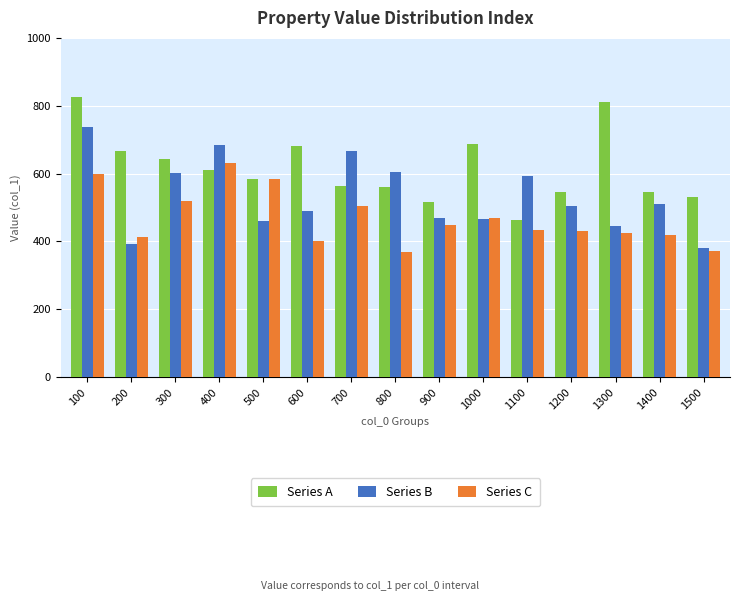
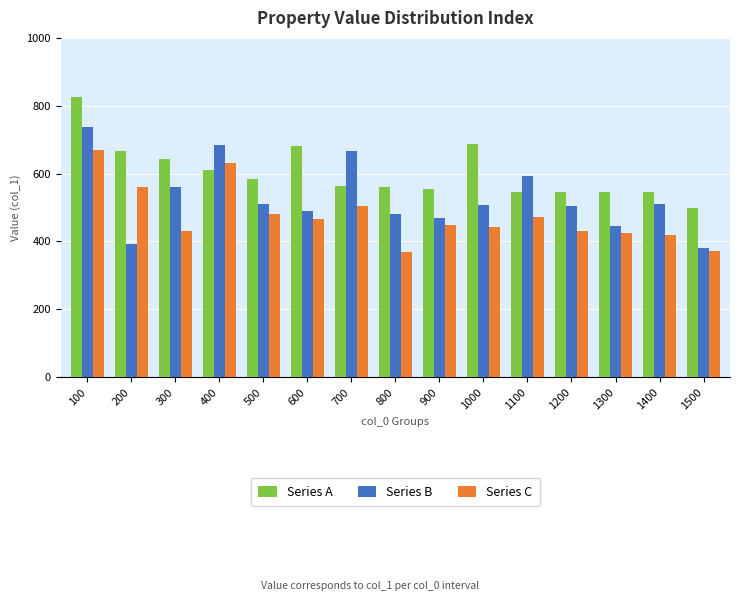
Series C, 100: 600 -> 670
Series C, 200: 410 -> 560
Series B, 300: 600 -> 560
Series C, 300: 520 -> 430
Series B, 500: 460 -> 510
Series C, 500: 580 -> 480
Series C, 600: 400 -> 470
Series B, 800: 610 -> 480
Series A, 900: 520 -> 550
Series B, 1000: 470 -> 510
Series C, 1000: 470 -> 440
Series A, 1100: 460 -> 550
Series C, 1100: 440 -> 470
Series A, 1300: 810 -> 550
Series A, 1500: 530 -> 500
